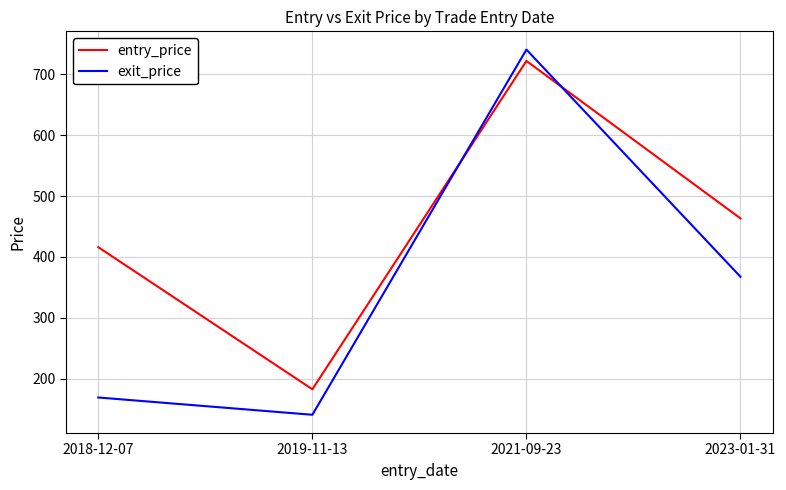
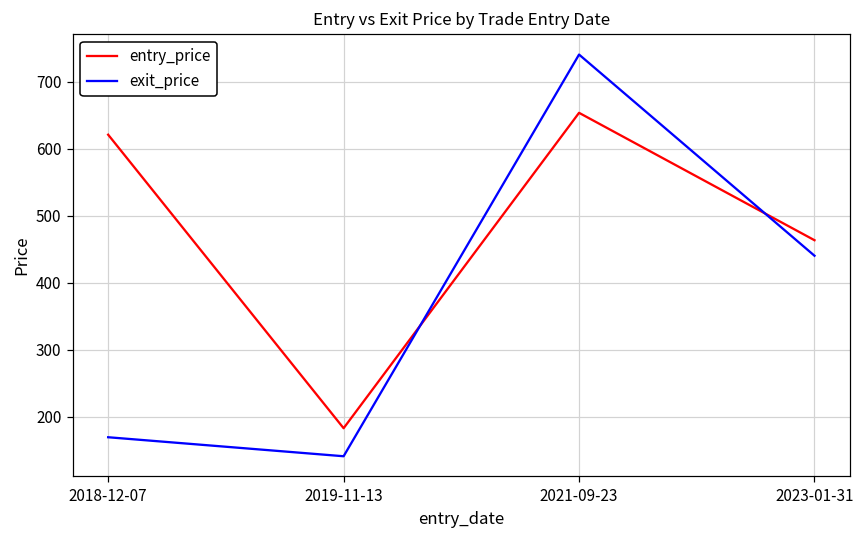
entry_price, 2018-12-07: 420 -> 620
entry_price, 2021-09-23: 720 -> 650
exit_price, 2023-01-31: 370 -> 440
